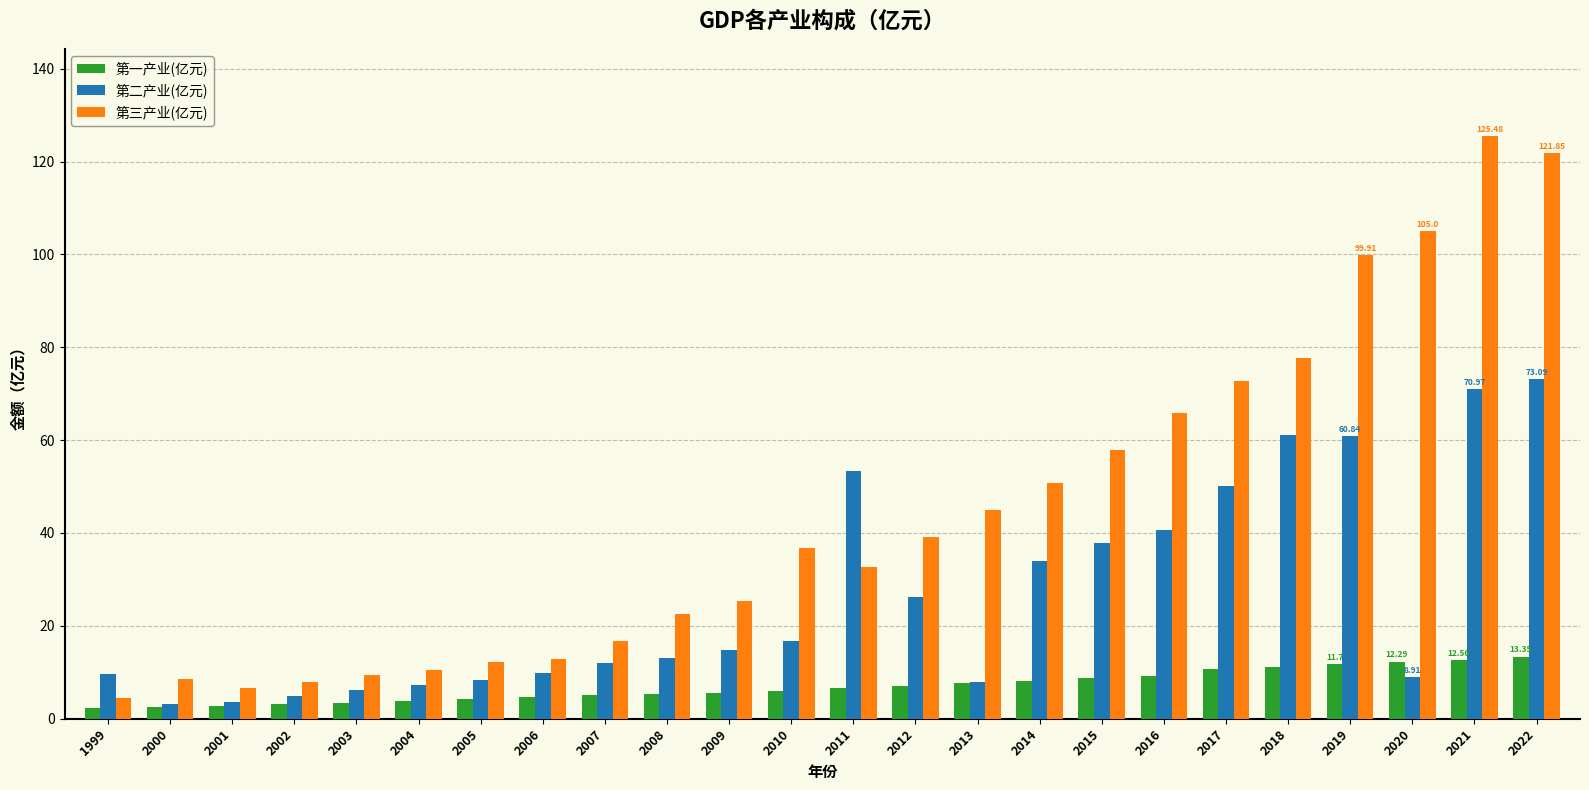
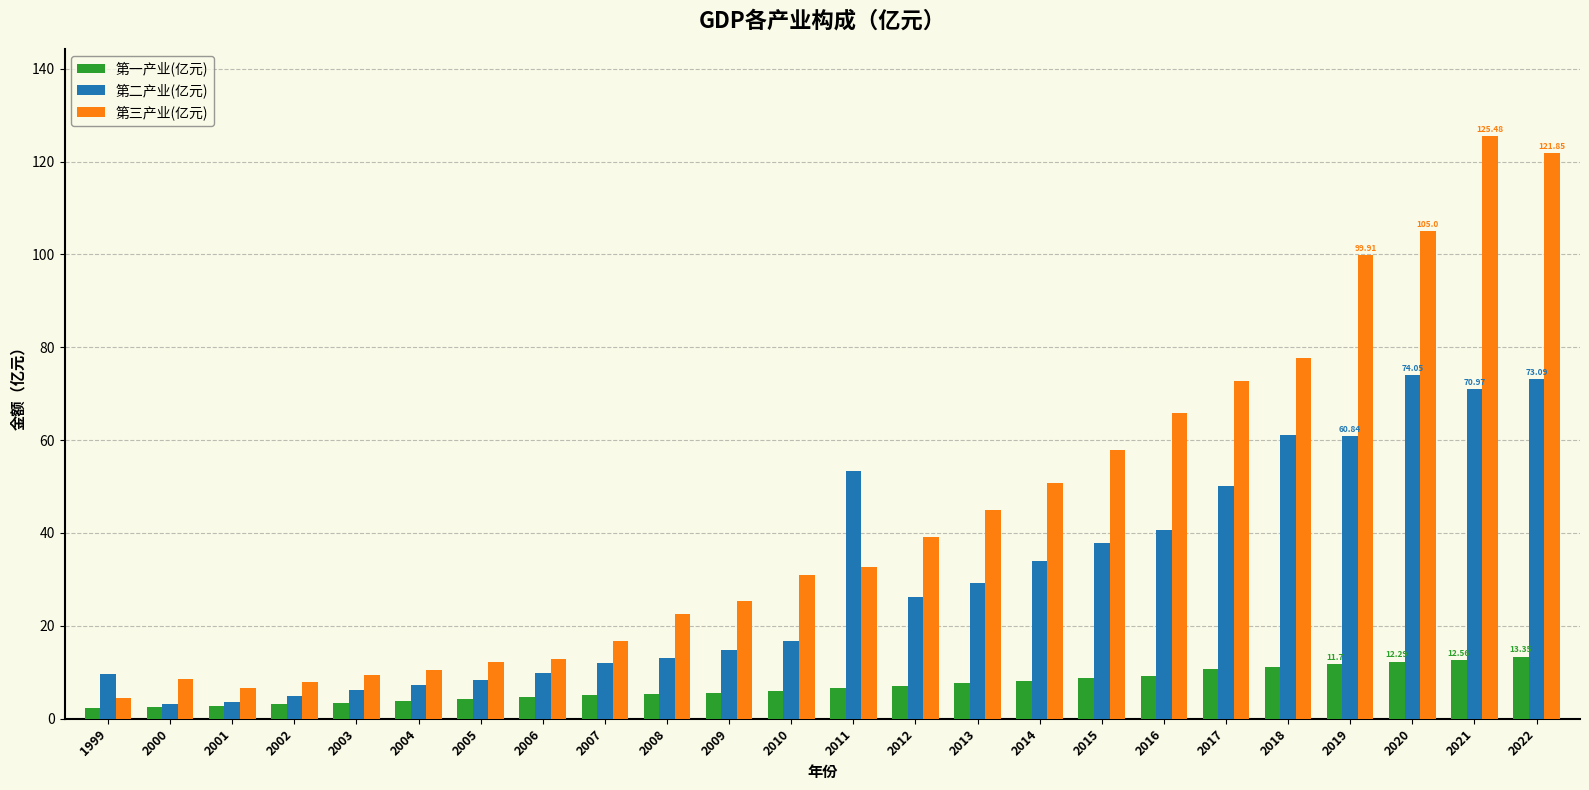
第三产业(亿元), 2010: 37 -> 31
第二产业(亿元), 2013: 8 -> 29
第二产业(亿元), 2020: 8.91 -> 74.05
